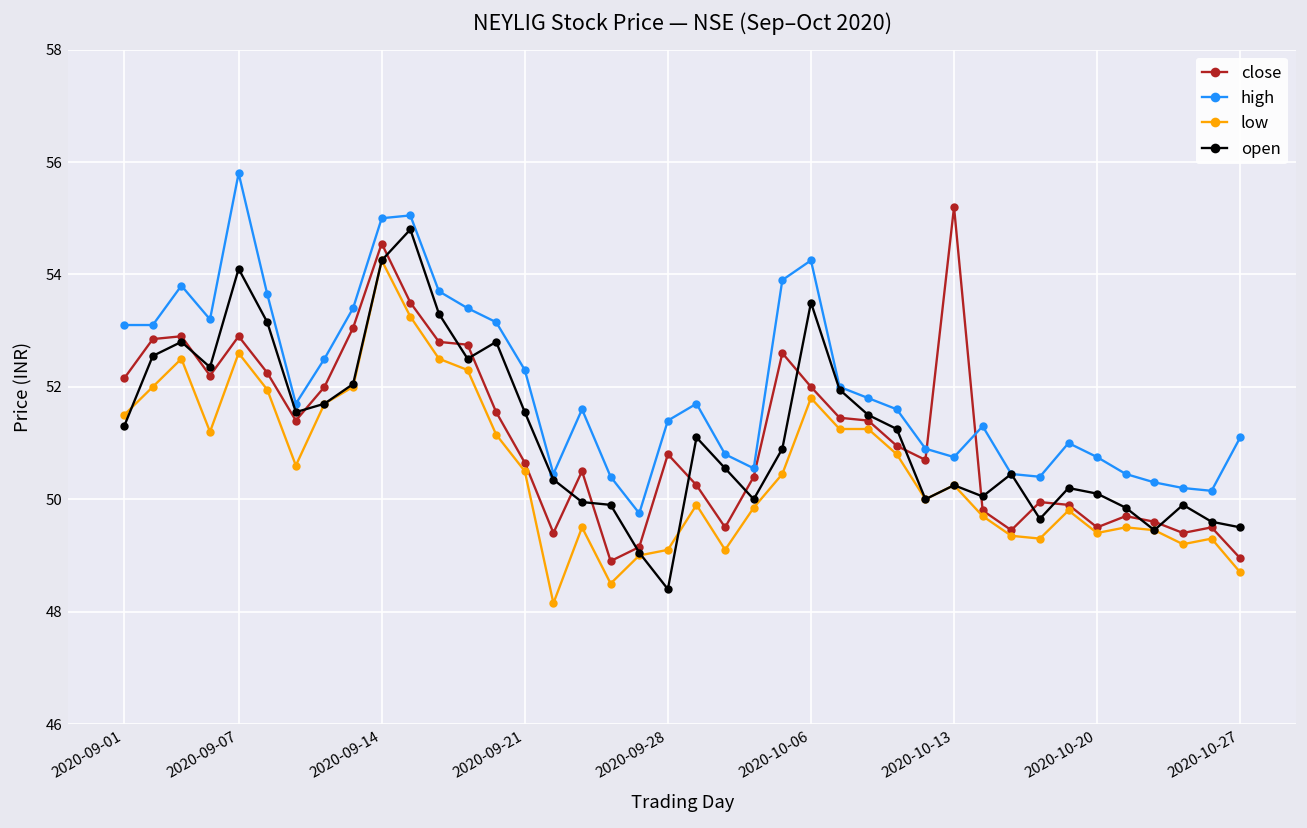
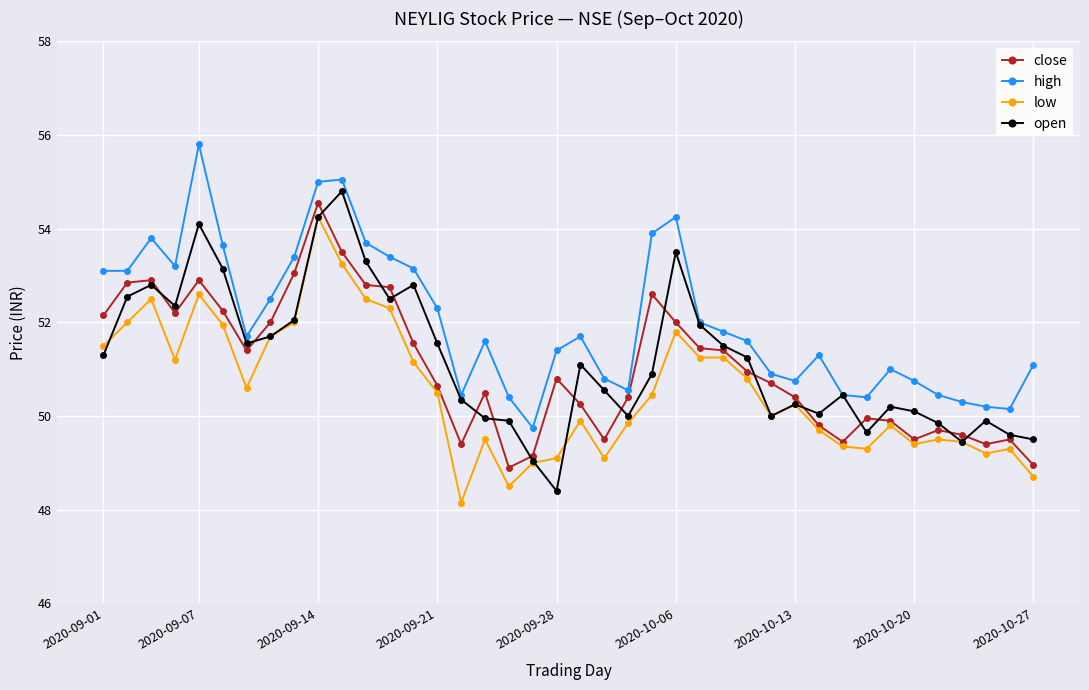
close, 2020-10-13: 55.2 -> 50.4
